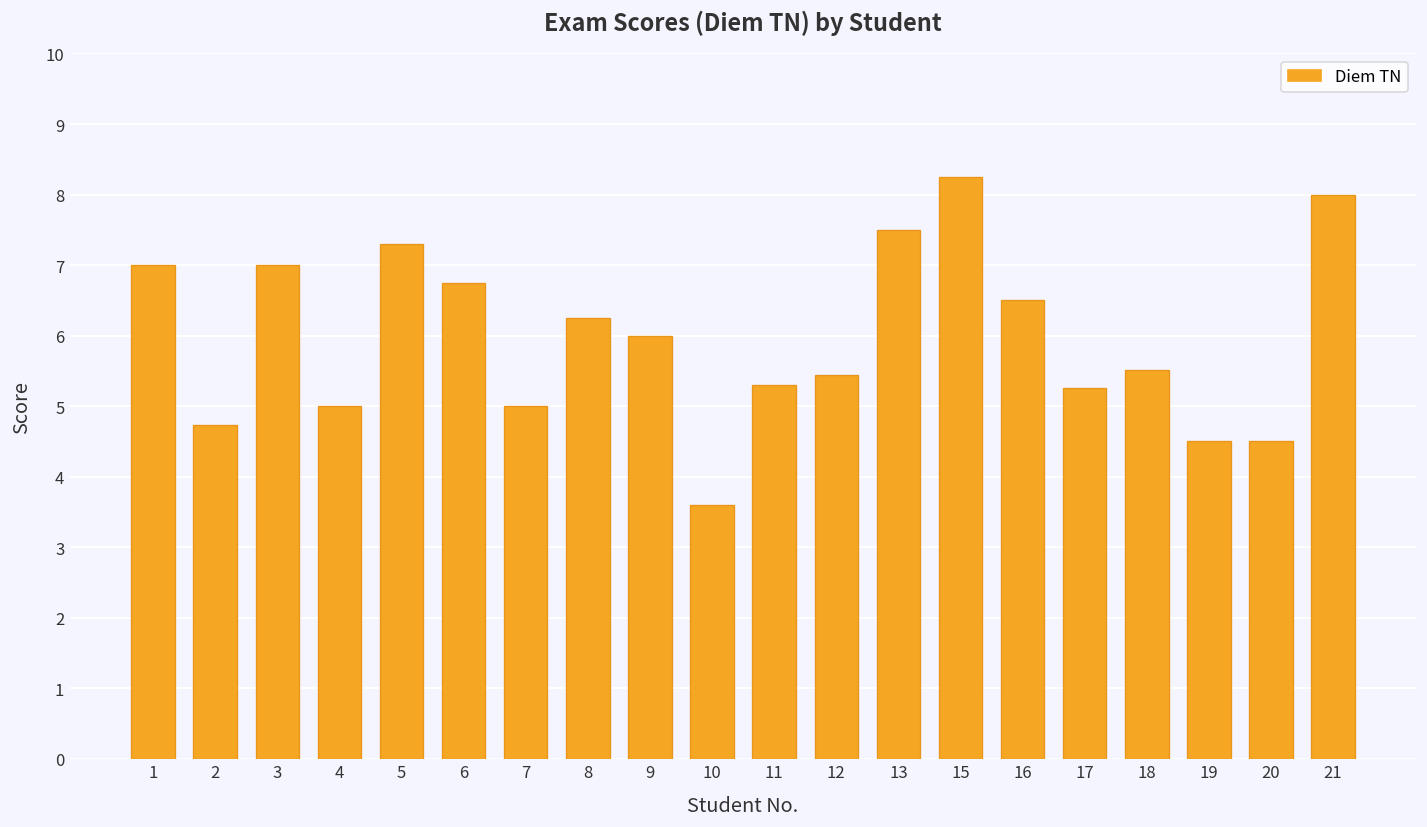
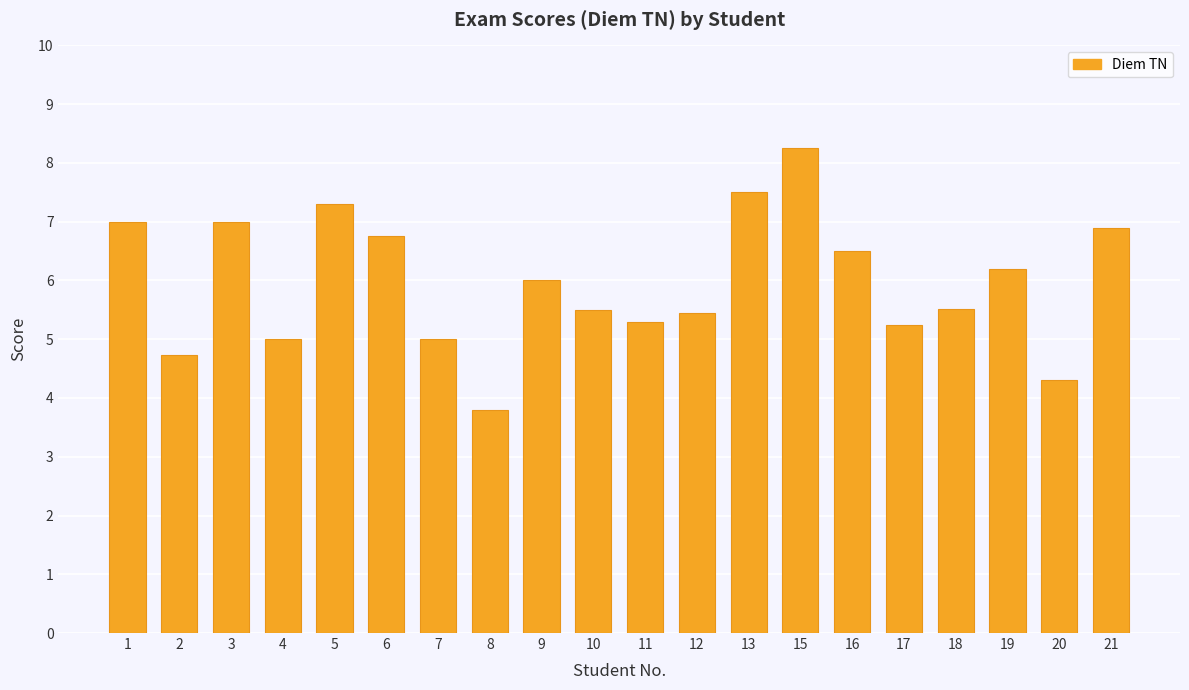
8: 6.3 -> 3.8
10: 3.6 -> 5.5
19: 4.5 -> 6.2
20: 4.5 -> 4.3
21: 8.0 -> 6.9
